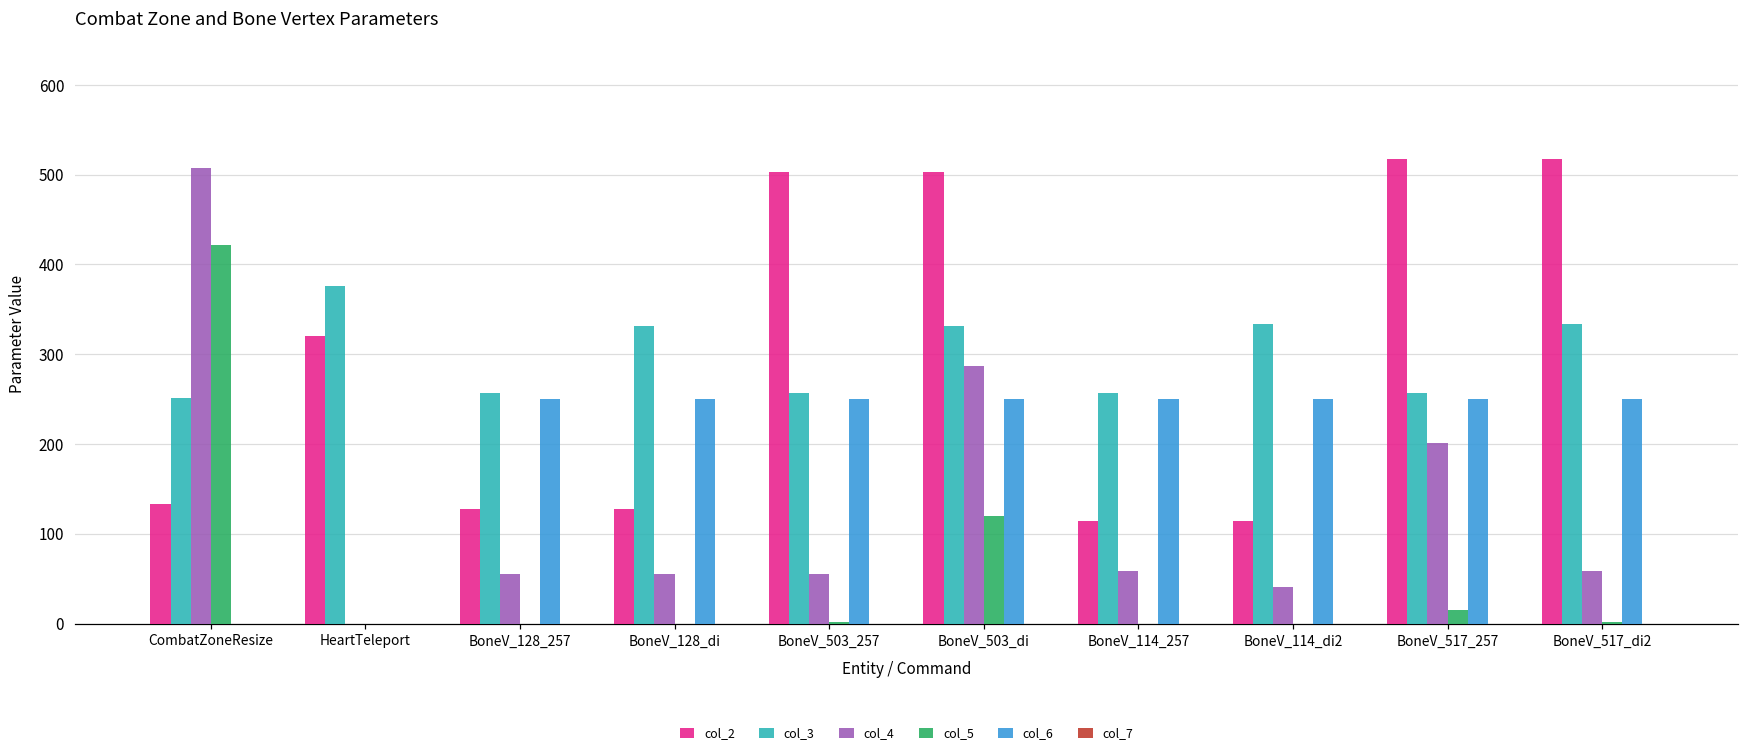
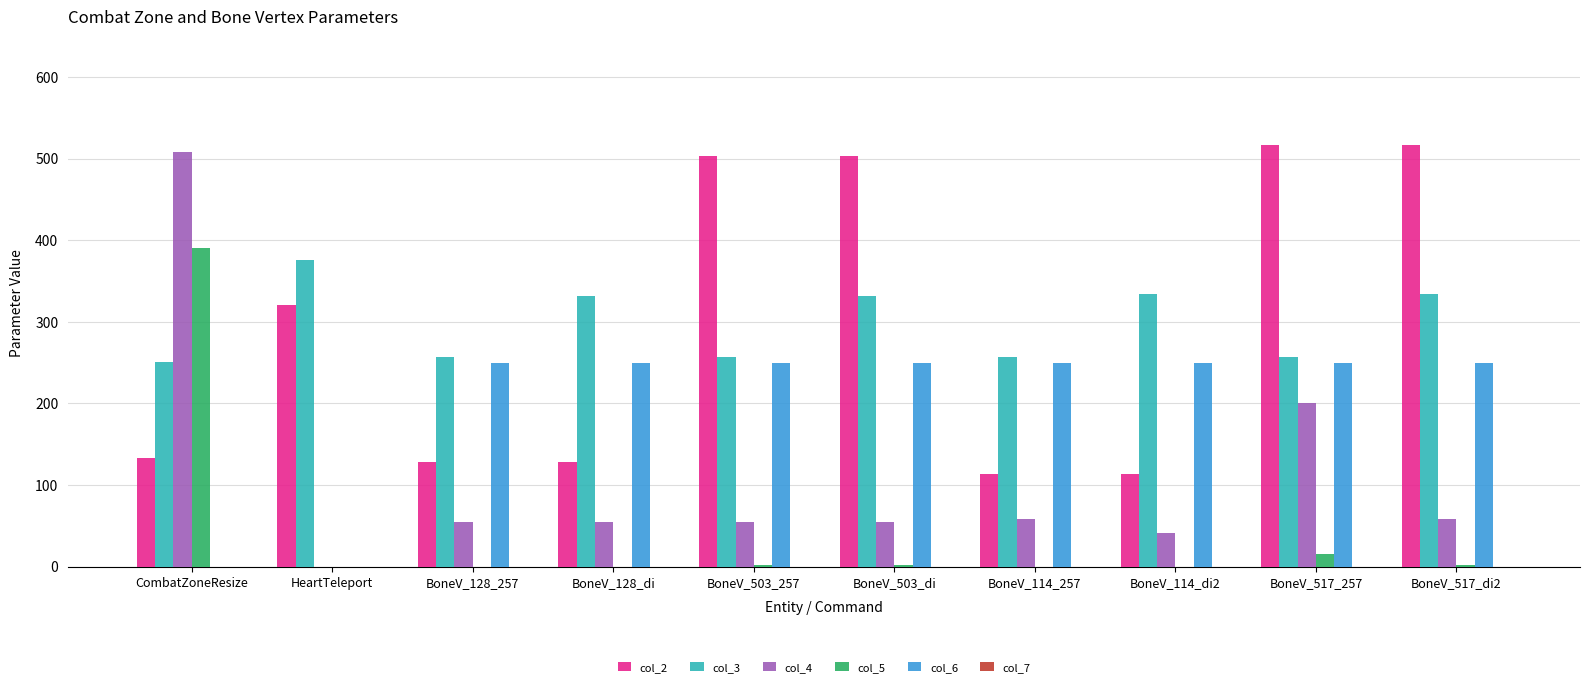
col_5, CombatZoneResize: 420 -> 390
col_4, BoneV_503_di: 290 -> 60
col_5, BoneV_503_di: 120 -> 0
